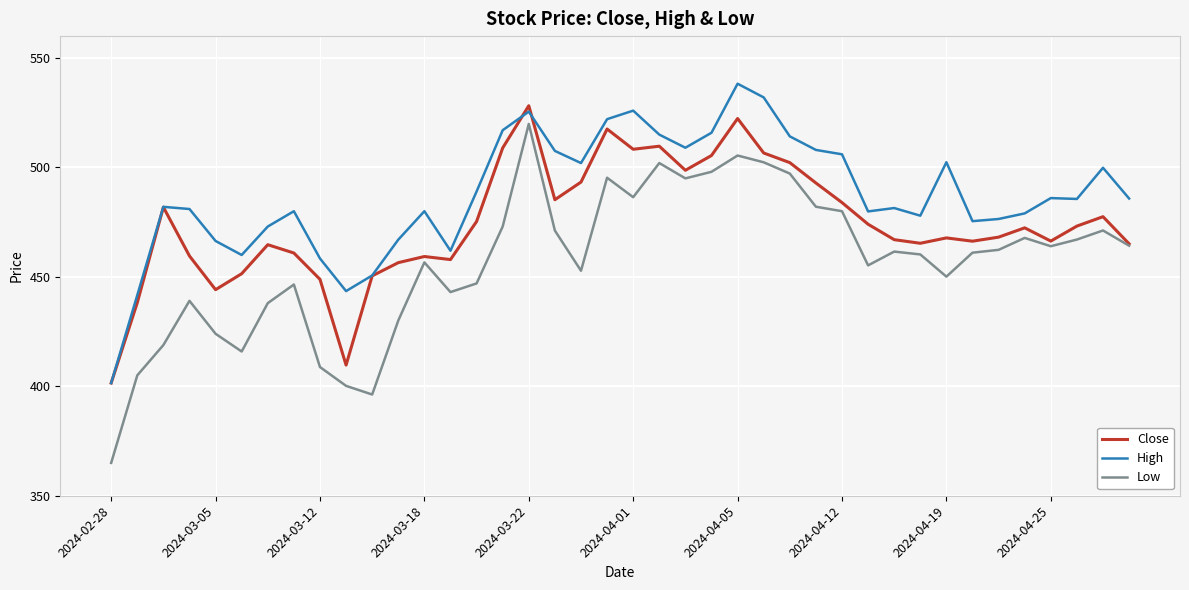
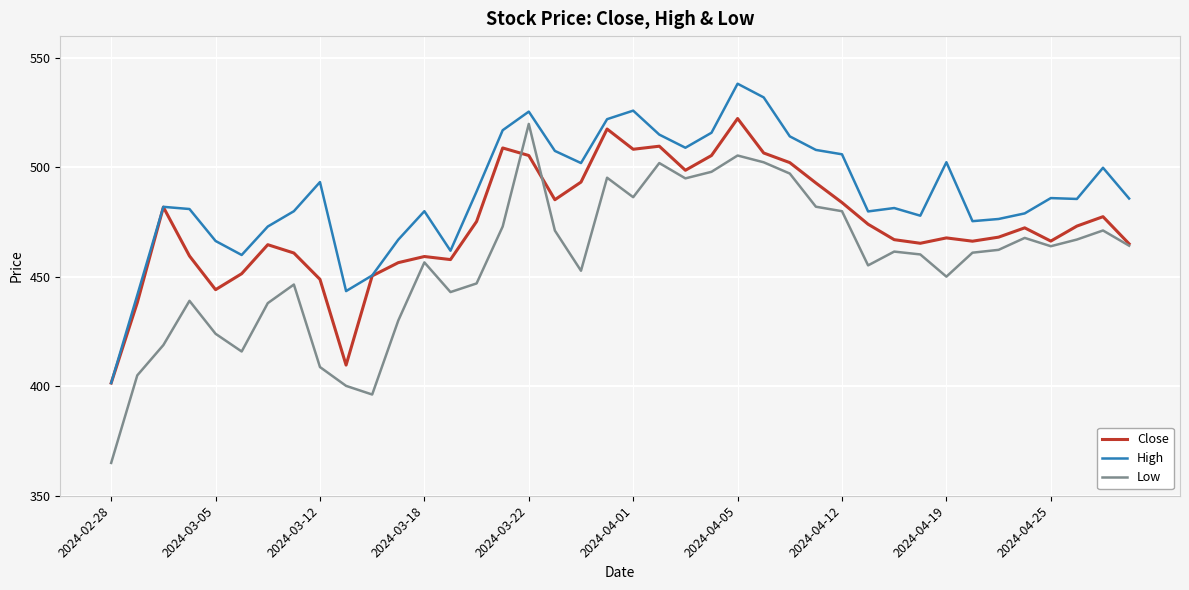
High, 2024-03-12: 458 -> 493
Close, 2024-03-22: 528 -> 505
